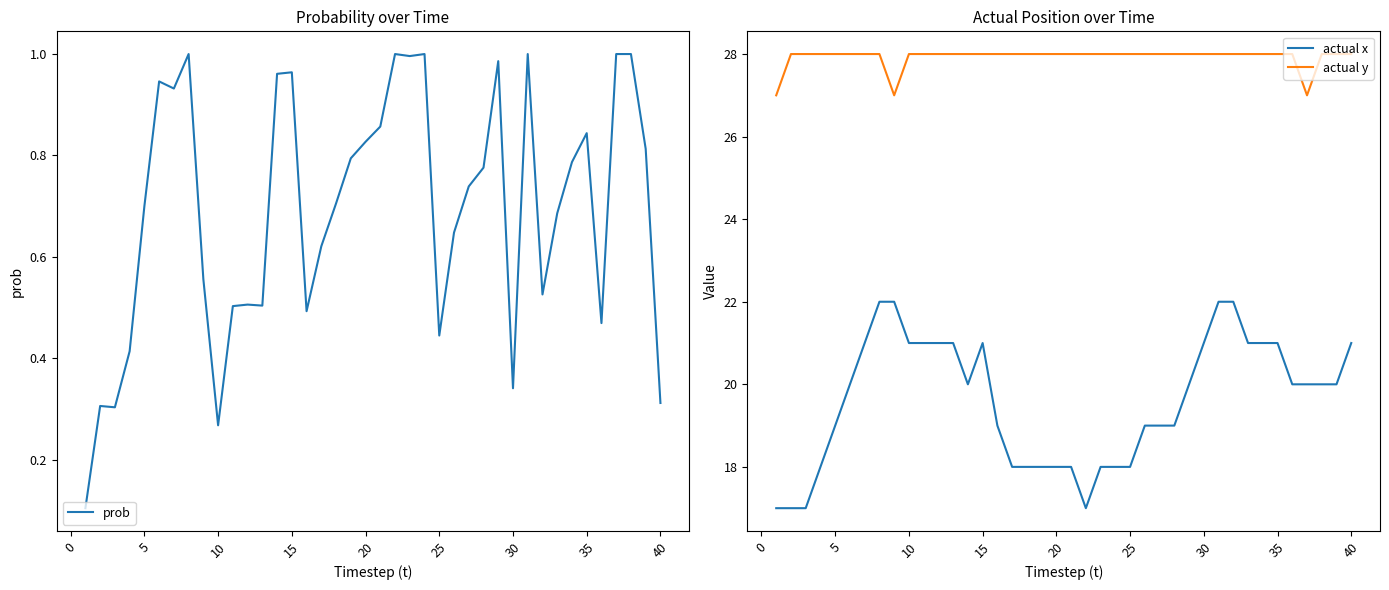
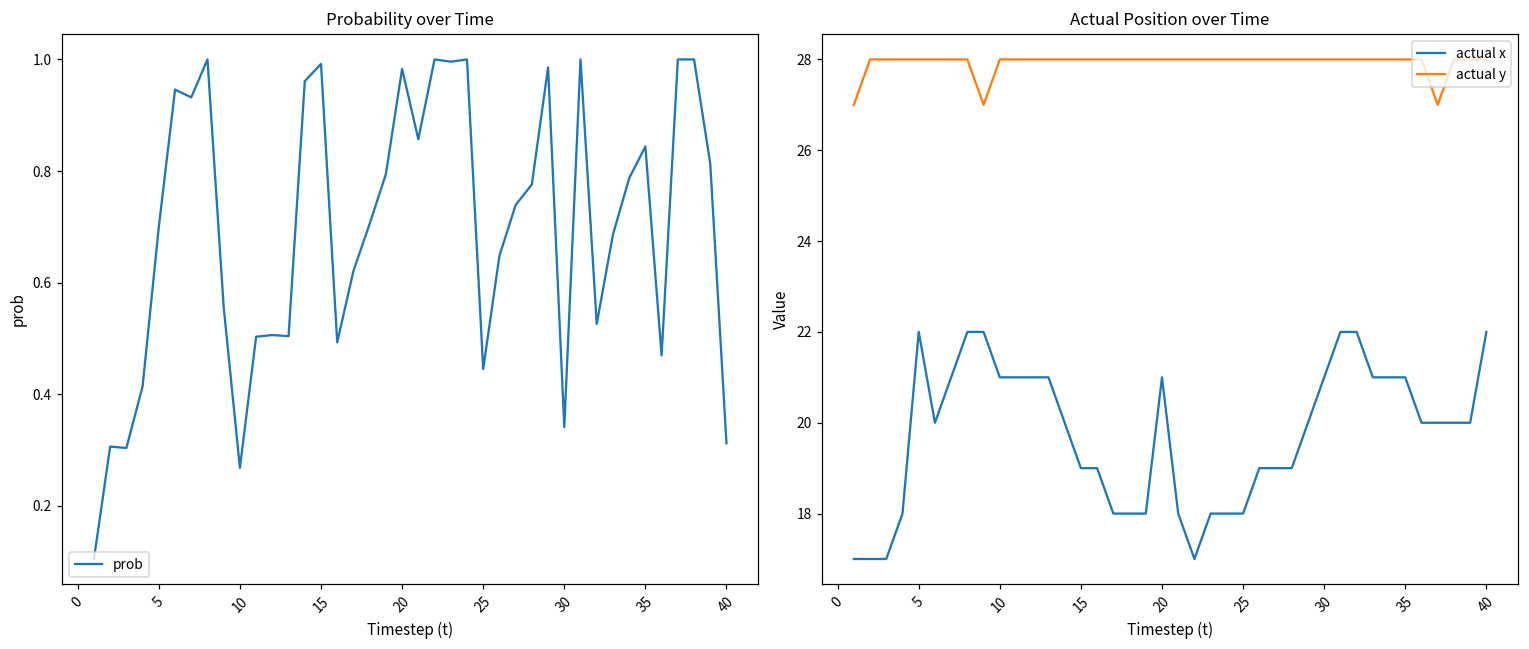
Probability over Time, 15: 0.96 -> 0.99
Probability over Time, 20: 0.83 -> 0.98
Actual Position over Time, actual x, 5: 19 -> 22
Actual Position over Time, actual x, 15: 21 -> 19
Actual Position over Time, actual x, 20: 18 -> 21
Actual Position over Time, actual x, 40: 21 -> 22
